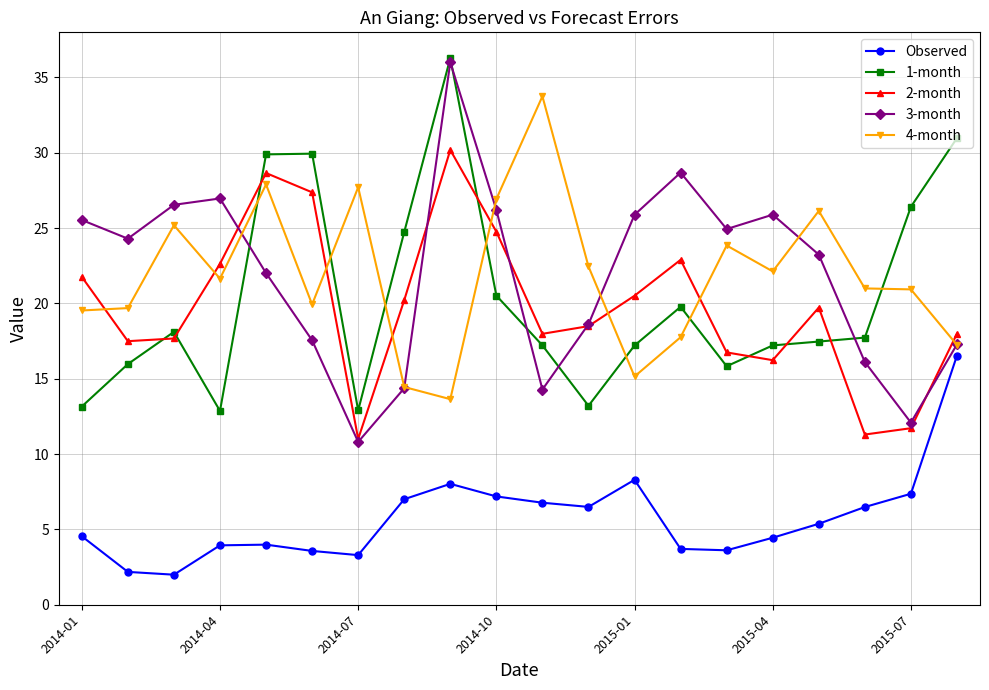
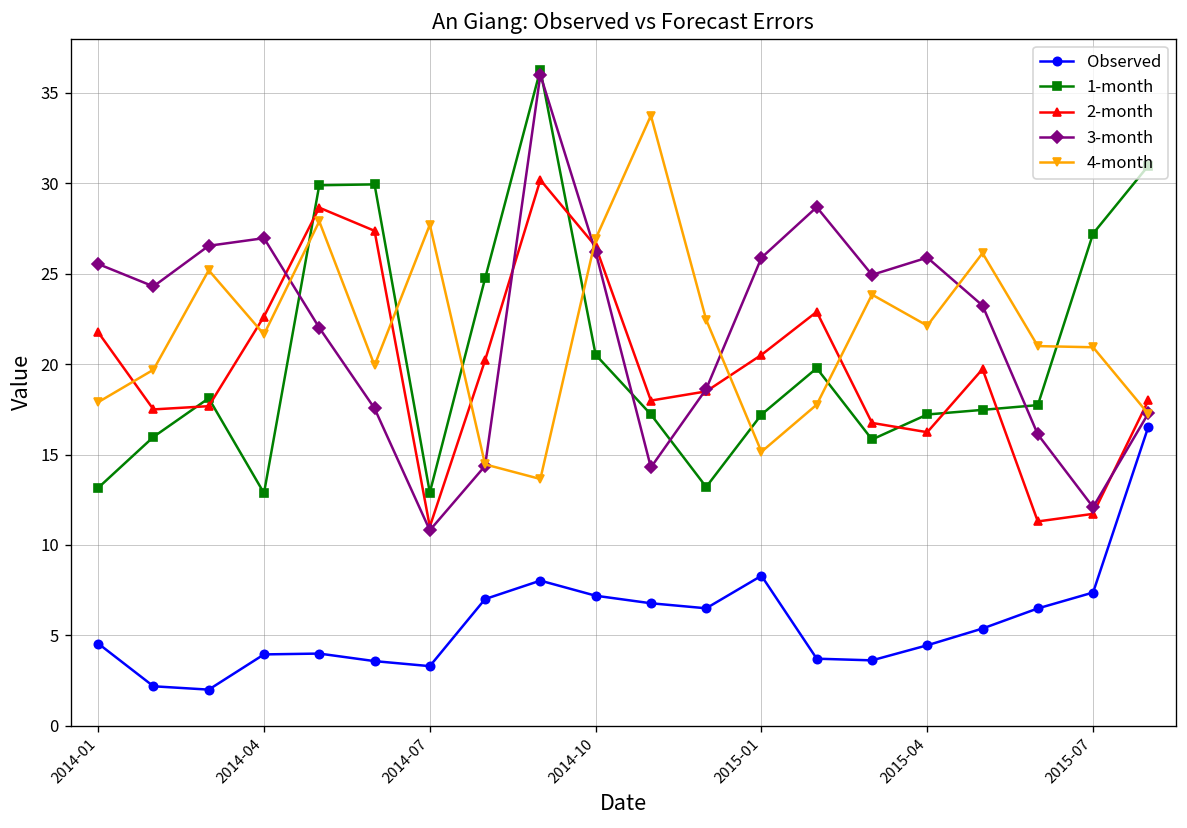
4-month, 2014-01: 19.5 -> 17.9
2-month, 2014-10: 24.8 -> 26.5
1-month, 2015-07: 26.4 -> 27.2
